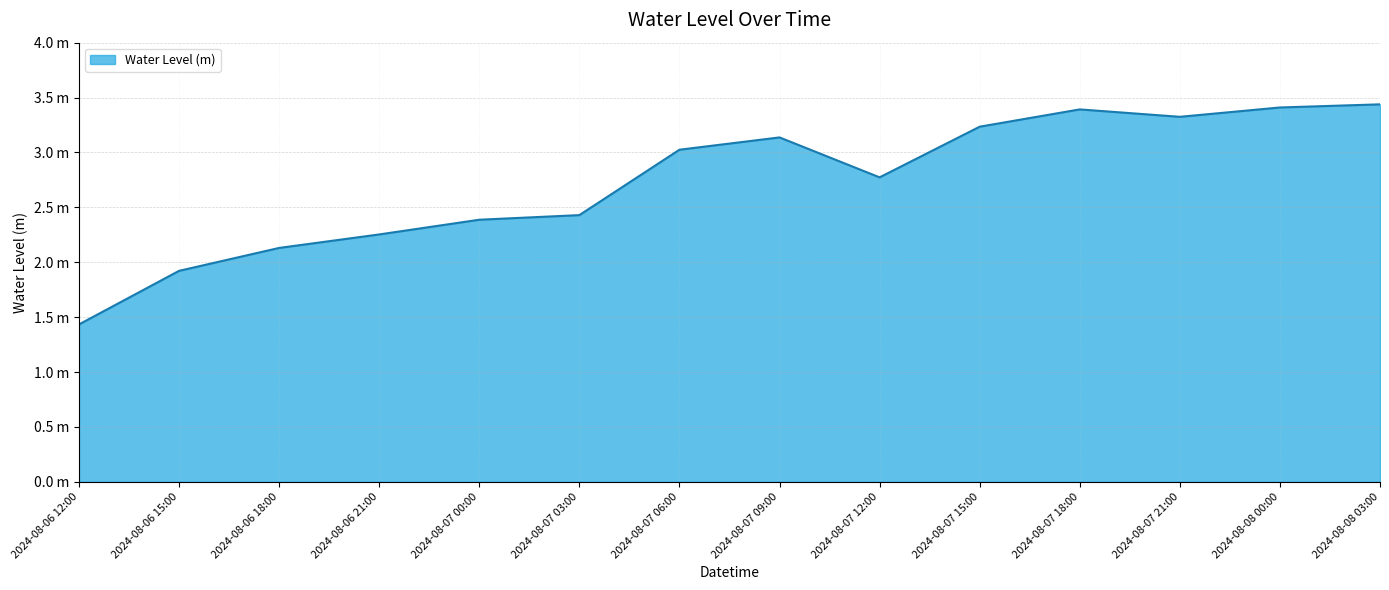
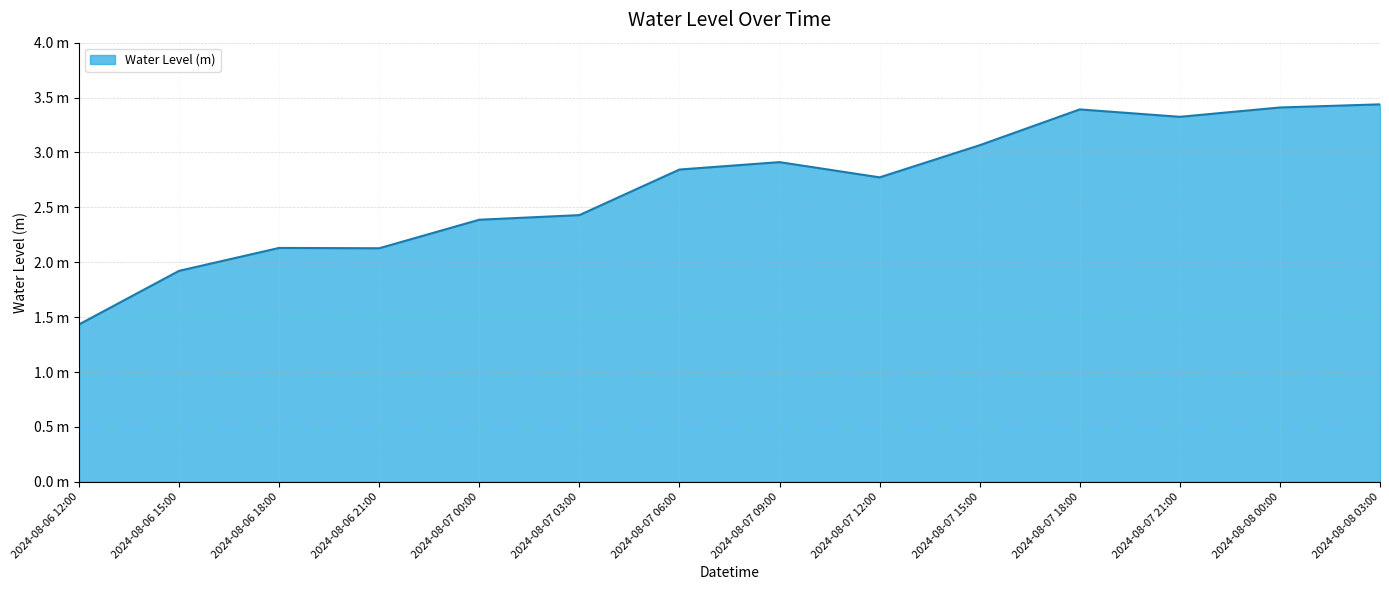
2024-08-06 21:00: 2.25 m -> 2.13 m
2024-08-07 06:00: 3.02 m -> 2.84 m
2024-08-07 09:00: 3.14 m -> 2.91 m
2024-08-07 15:00: 3.23 m -> 3.07 m
